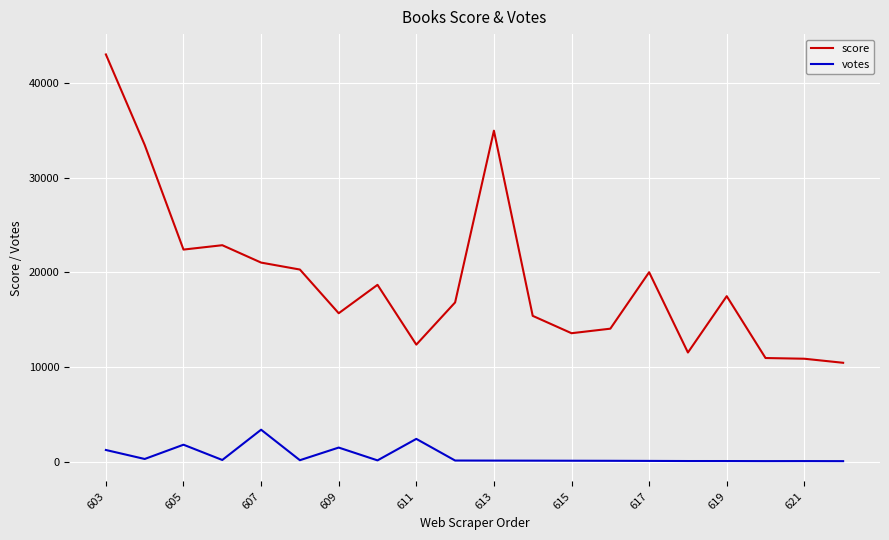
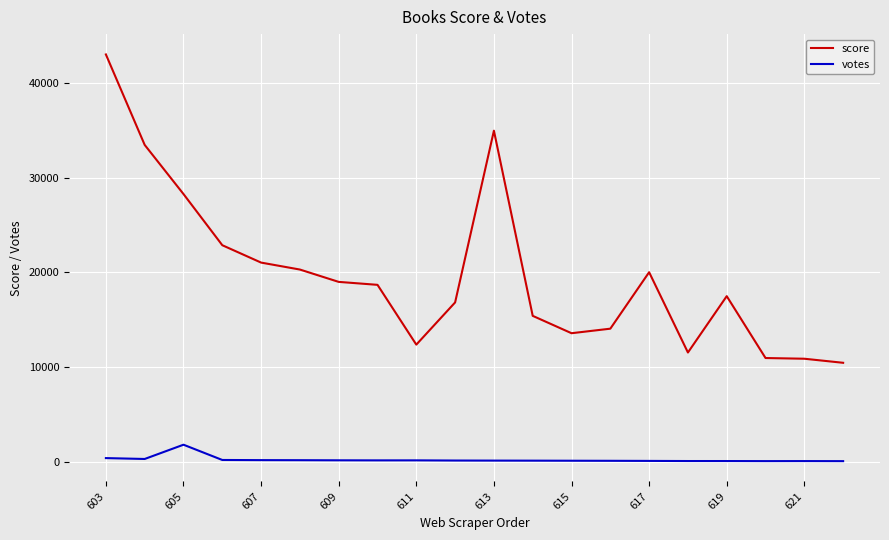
votes, 603: 1000 -> 0
score, 605: 22000 -> 28000
votes, 607: 3000 -> 0
score, 609: 16000 -> 19000
votes, 609: 2000 -> 0
votes, 611: 2000 -> 0
